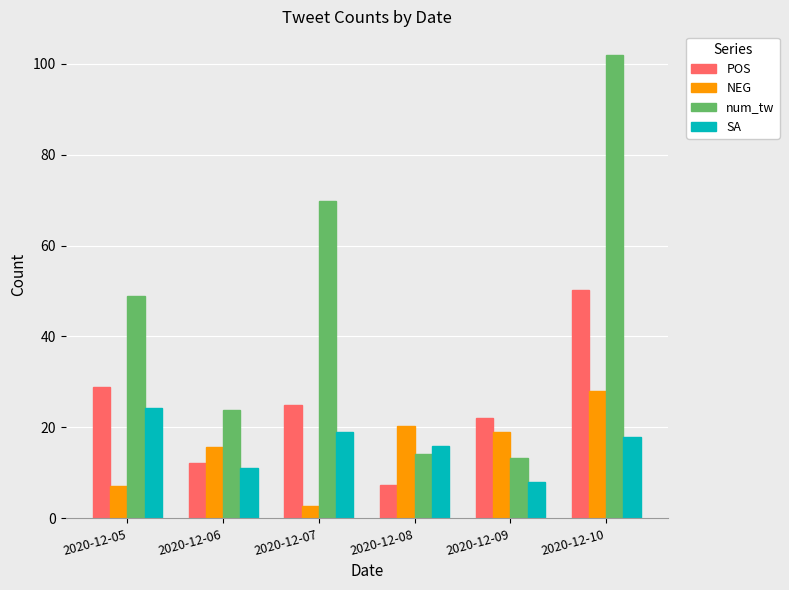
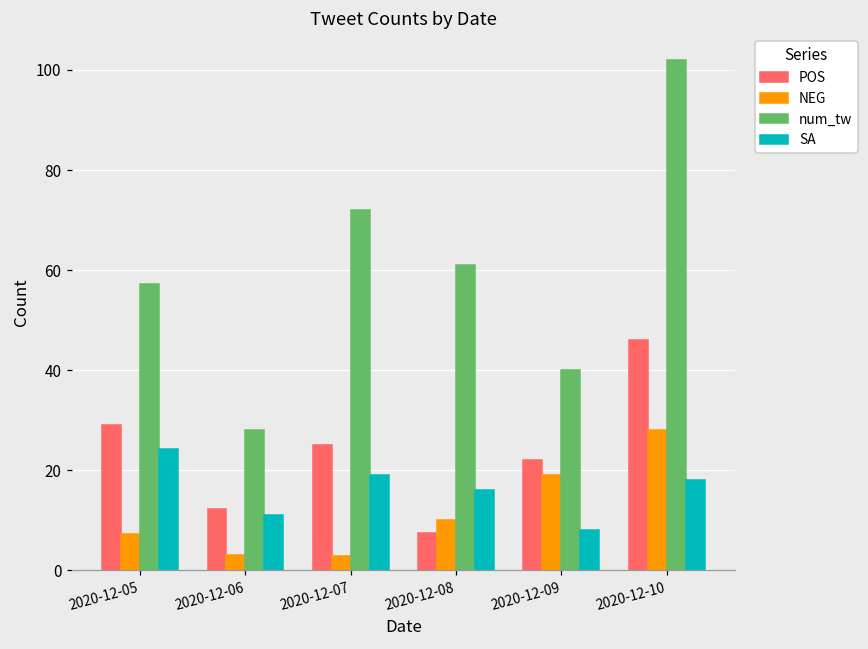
num_tw, 2020-12-05: 49 -> 57
NEG, 2020-12-06: 16 -> 3
num_tw, 2020-12-06: 24 -> 28
num_tw, 2020-12-07: 70 -> 72
NEG, 2020-12-08: 20 -> 10
num_tw, 2020-12-08: 14 -> 61
num_tw, 2020-12-09: 13 -> 40
POS, 2020-12-10: 50 -> 46
